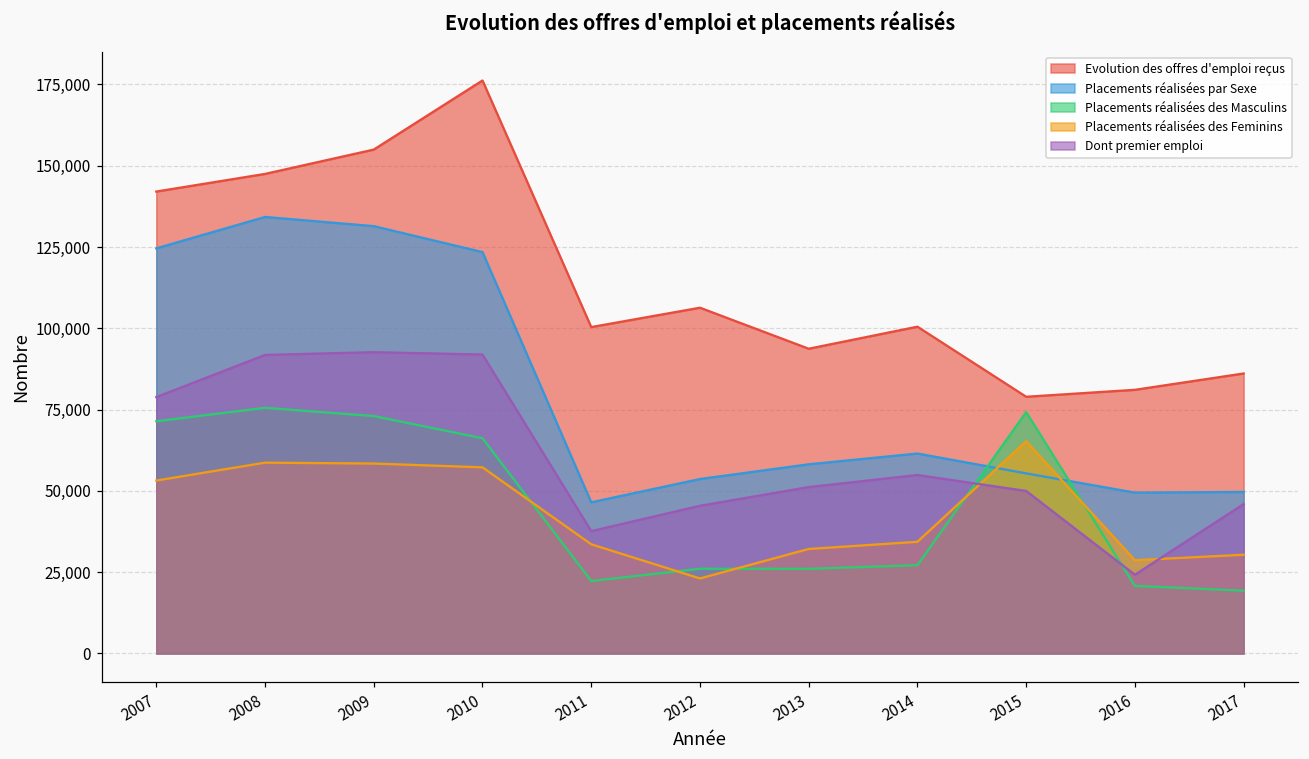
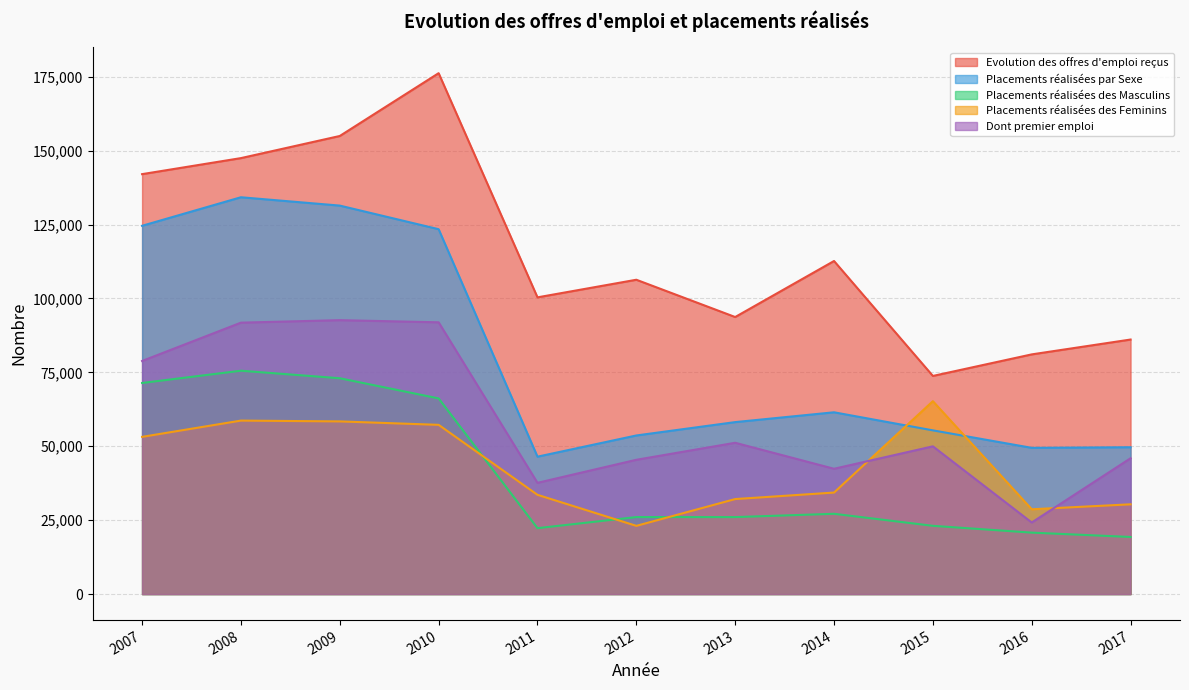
Evolution des offres d'emploi reçus, 2014: 100,000 -> 113,000
Dont premier emploi, 2014: 55,000 -> 42,000
Evolution des offres d'emploi reçus, 2015: 79,000 -> 74,000
Placements réalisées des Masculins, 2015: 74,000 -> 23,000
